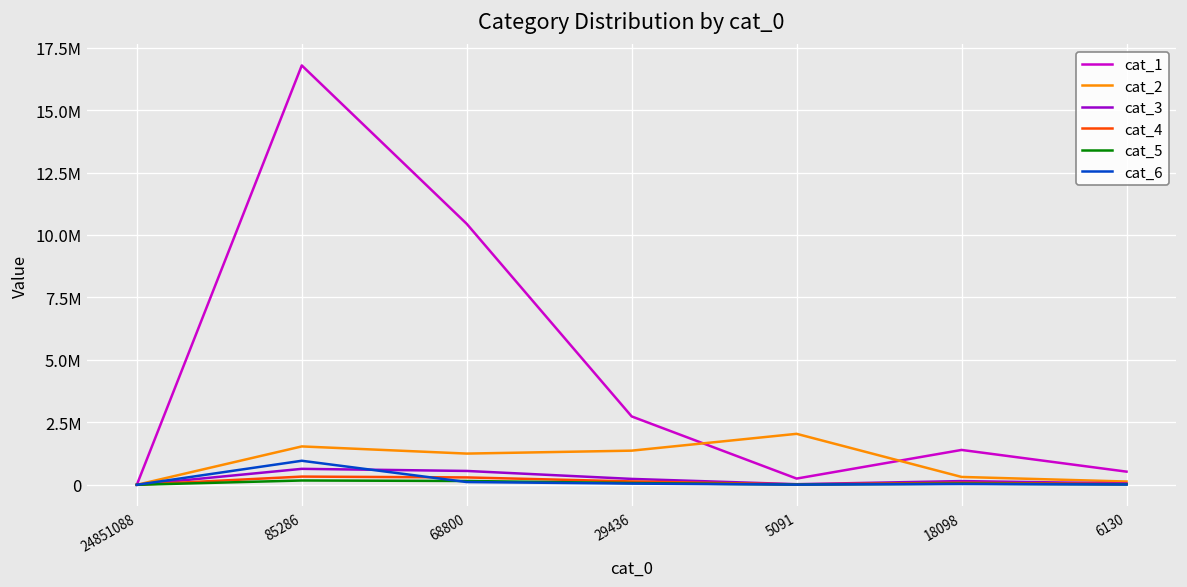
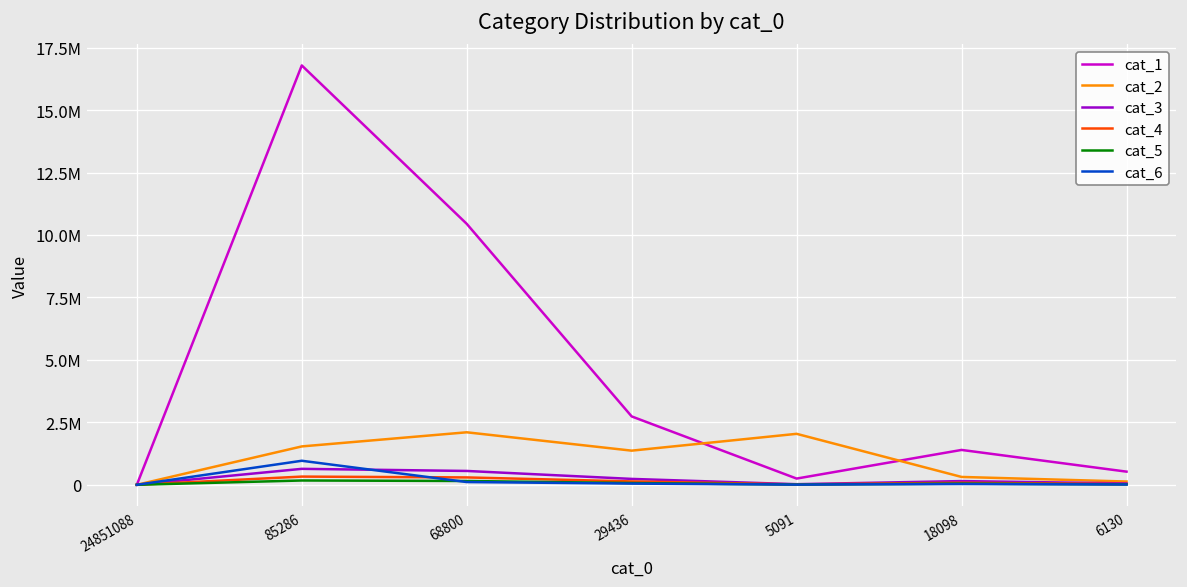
cat_2, 68800: 1200000 -> 2100000
